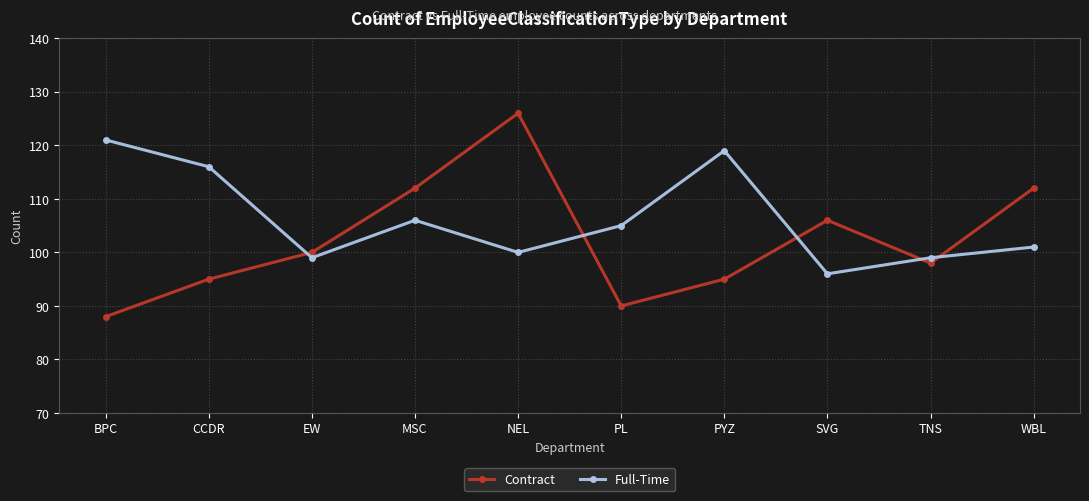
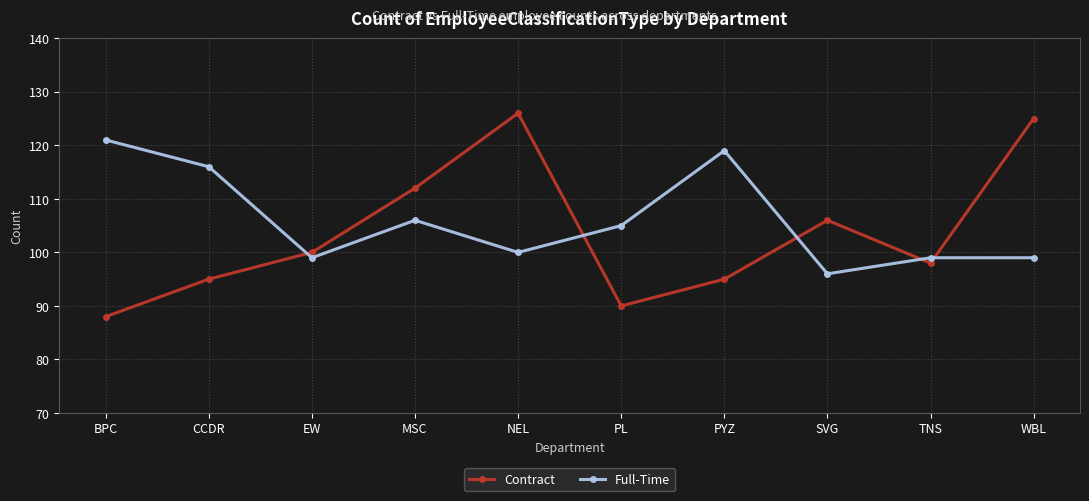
Contract, WBL: 112 -> 125
Full-Time, WBL: 101 -> 99
